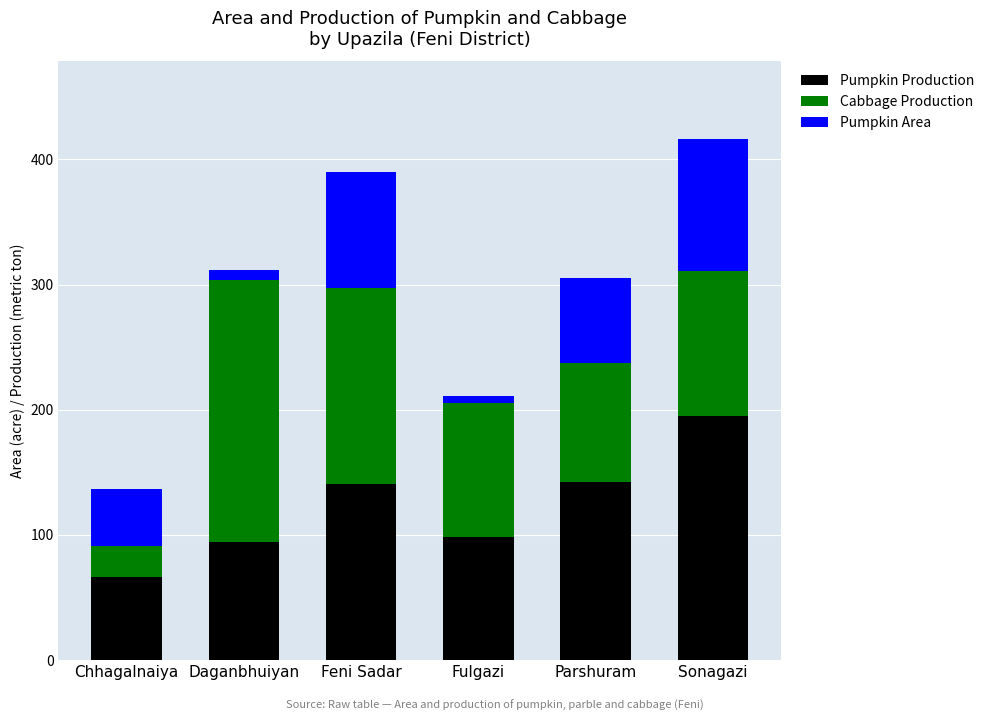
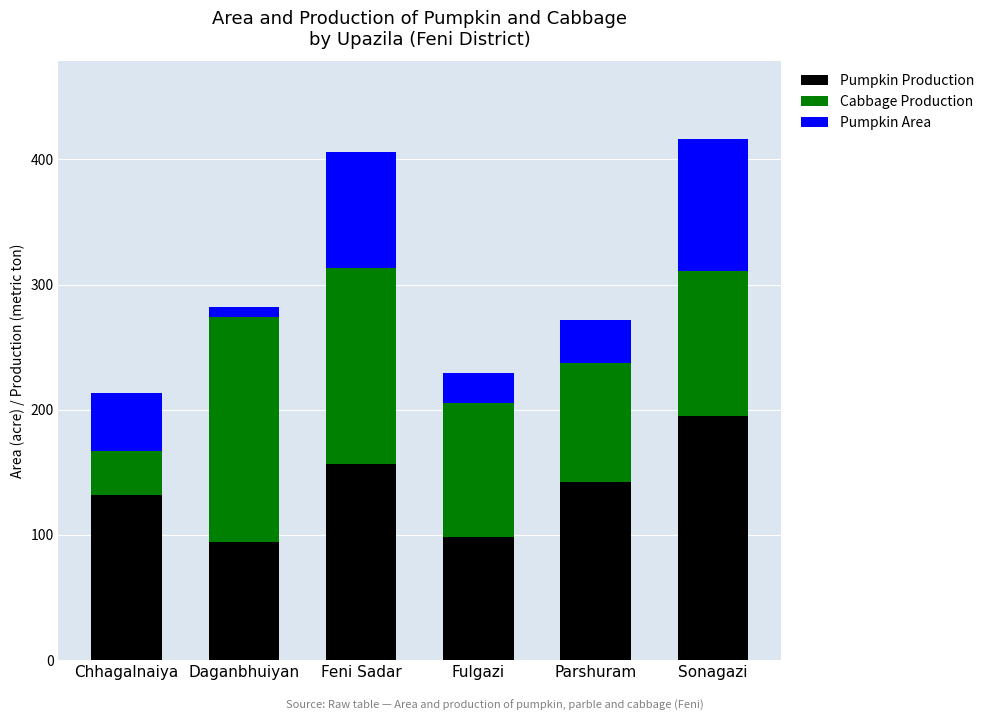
Pumpkin Production, Chhagalnaiya: 66 -> 132
Cabbage Production, Chhagalnaiya: 25 -> 35
Cabbage Production, Daganbhuiyan: 210 -> 180
Pumpkin Production, Feni Sadar: 141 -> 157
Pumpkin Area, Fulgazi: 6 -> 24
Pumpkin Area, Parshuram: 68 -> 35
